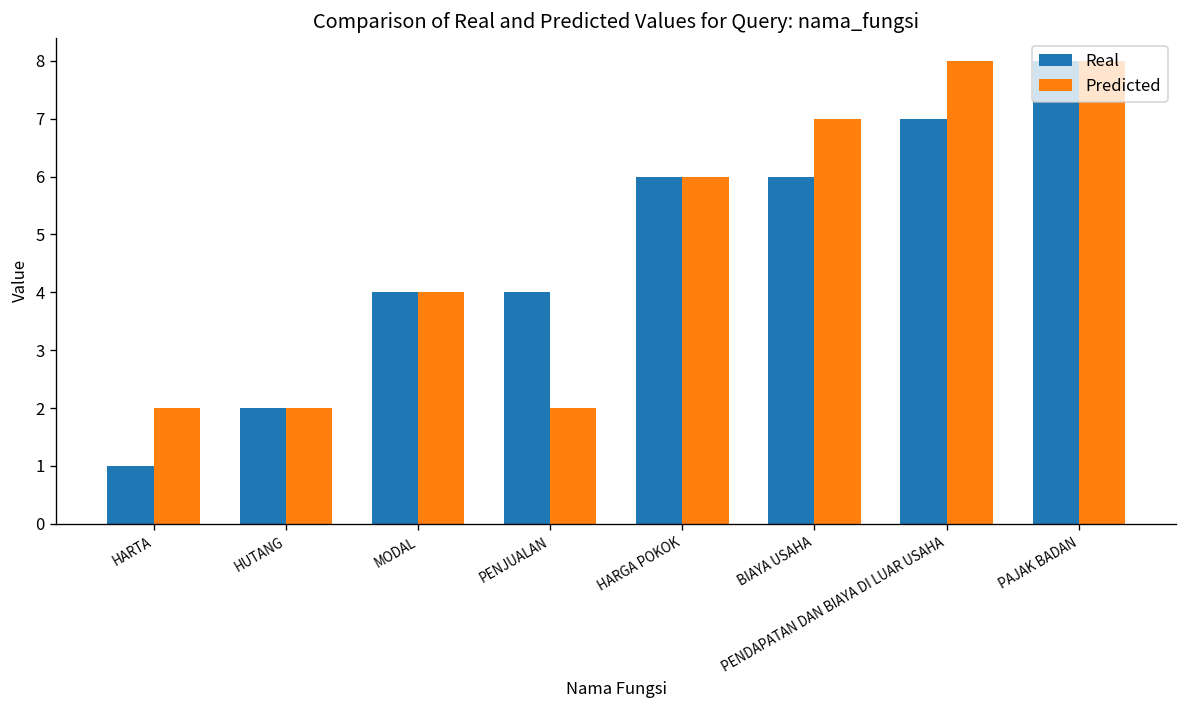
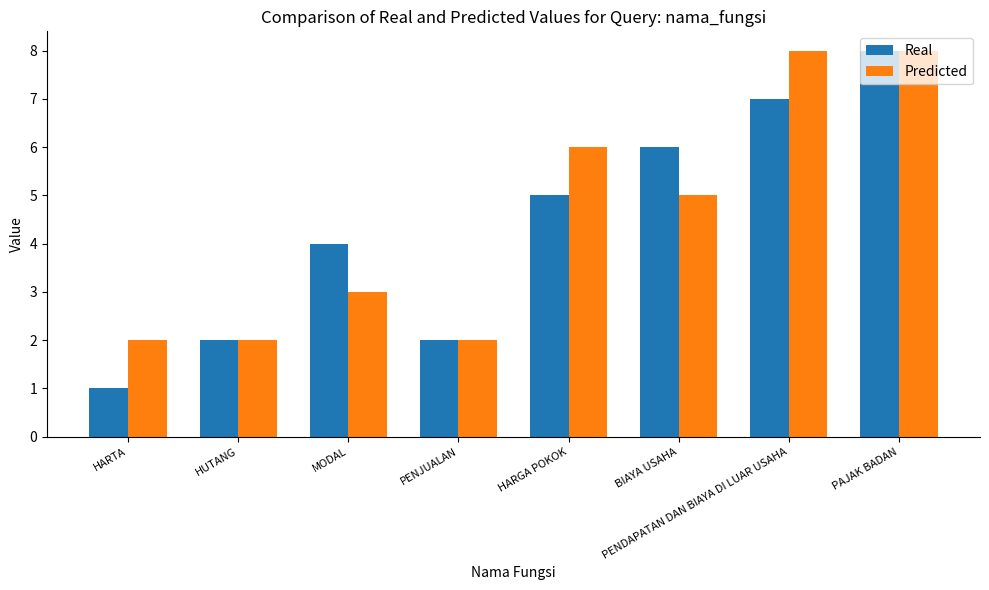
Predicted, MODAL: 4 -> 3
Real, PENJUALAN: 4 -> 2
Real, HARGA POKOK: 6 -> 5
Predicted, BIAYA USAHA: 7 -> 5
